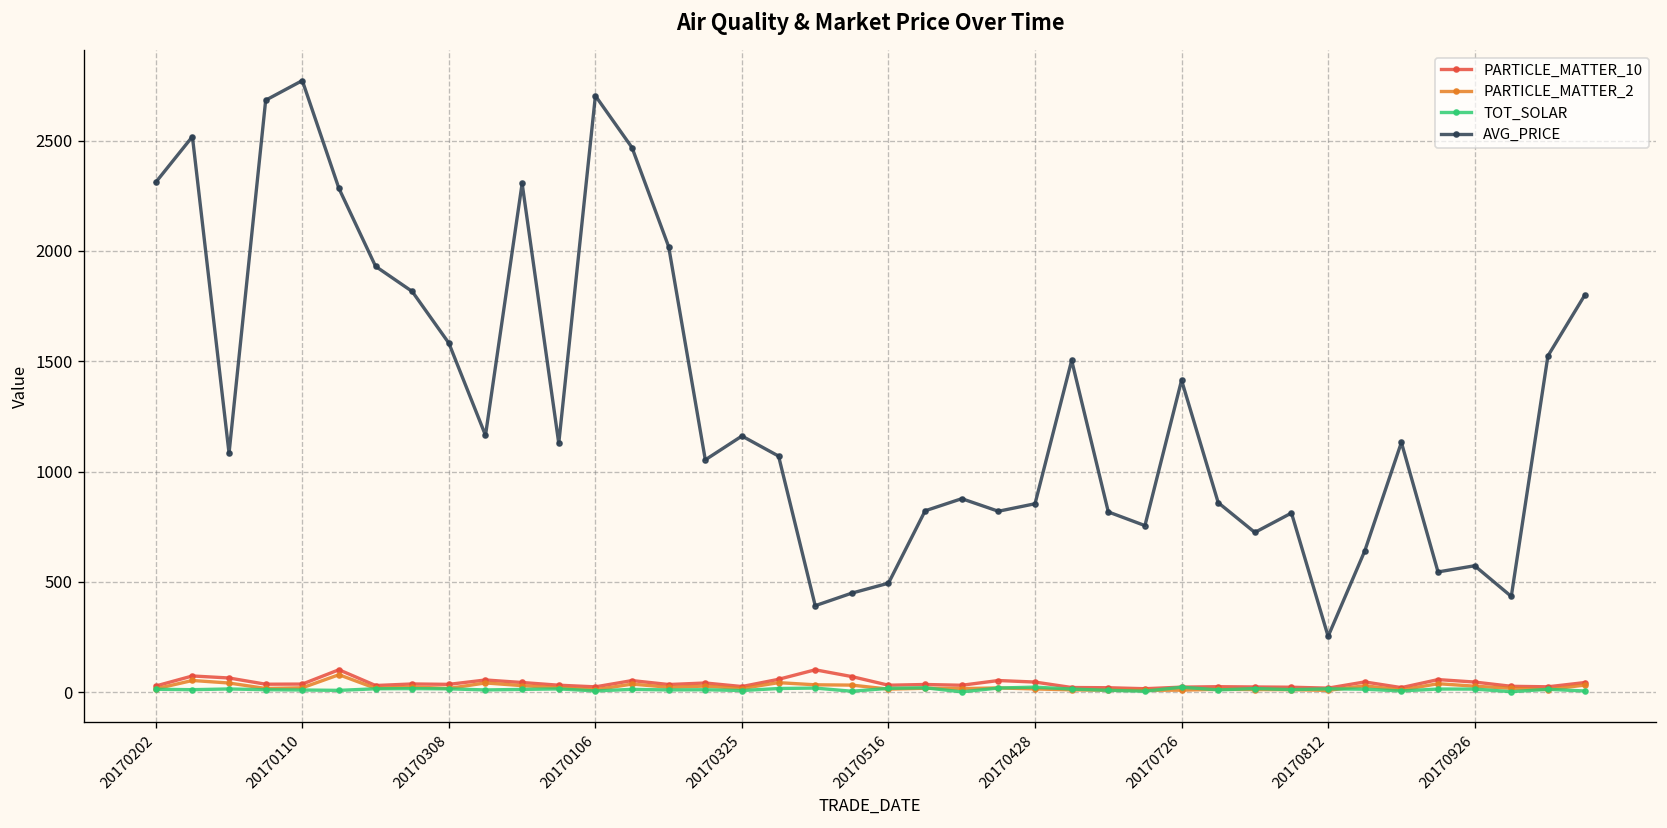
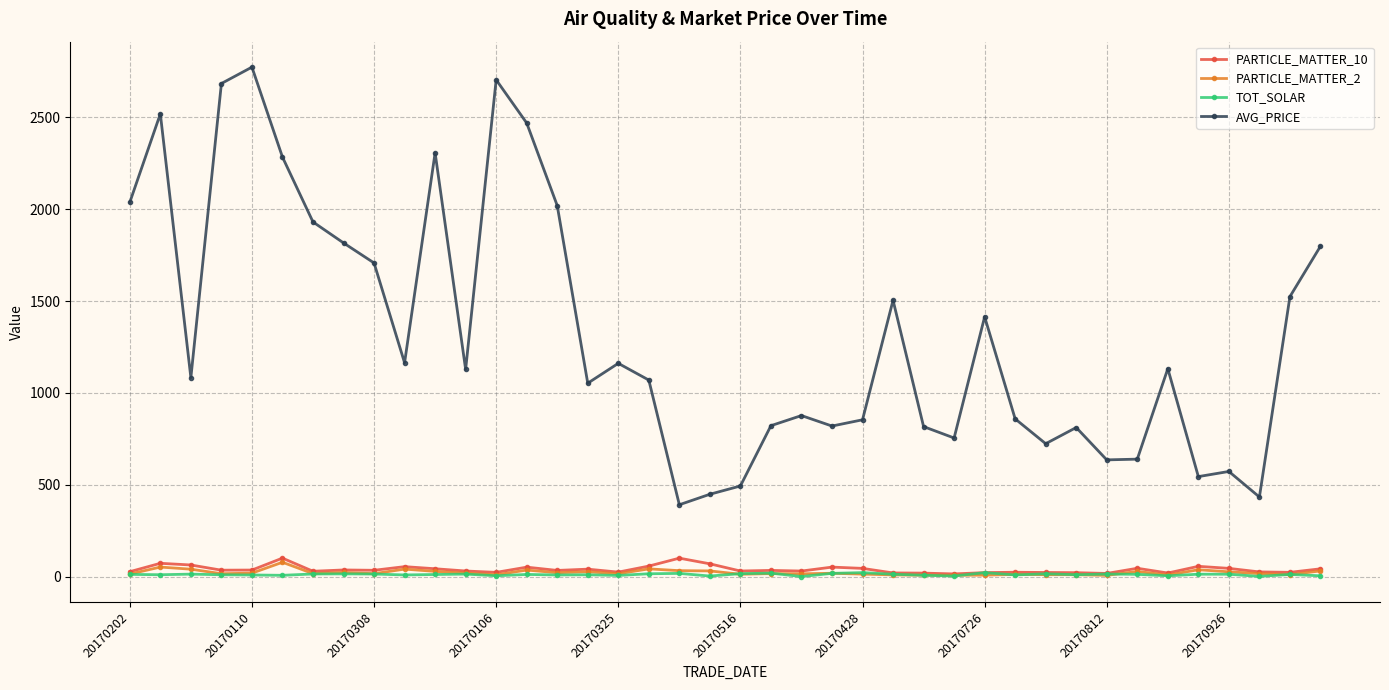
AVG_PRICE, 20170202: 2310 -> 2040
AVG_PRICE, 20170308: 1580 -> 1710
AVG_PRICE, 20170812: 250 -> 640
